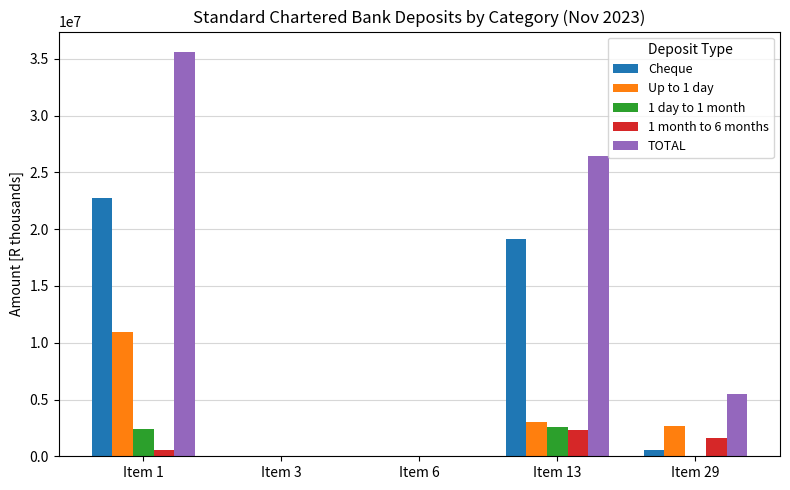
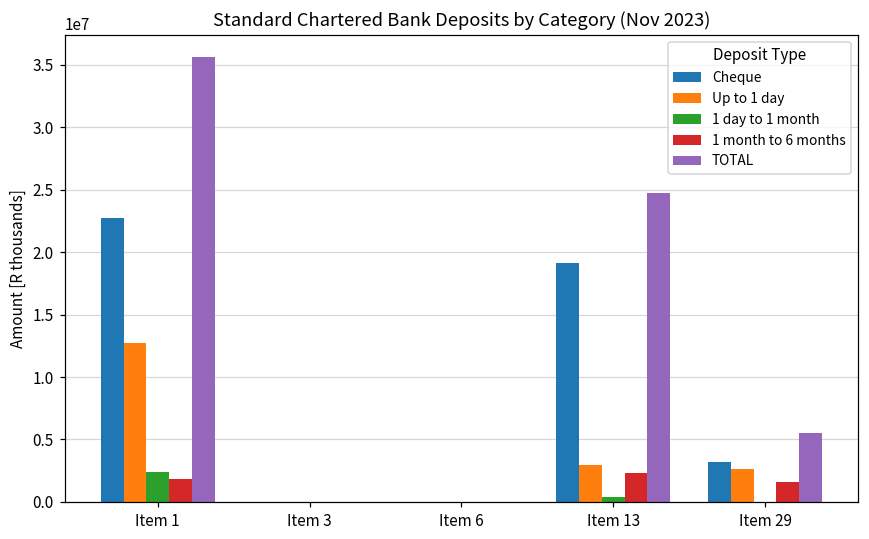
Up to 1 day, Item 1: 11000000 -> 12700000
1 month to 6 months, Item 1: 500000 -> 1900000
1 day to 1 month, Item 13: 2600000 -> 400000
TOTAL, Item 13: 26400000 -> 24700000
Cheque, Item 29: 600000 -> 3200000
